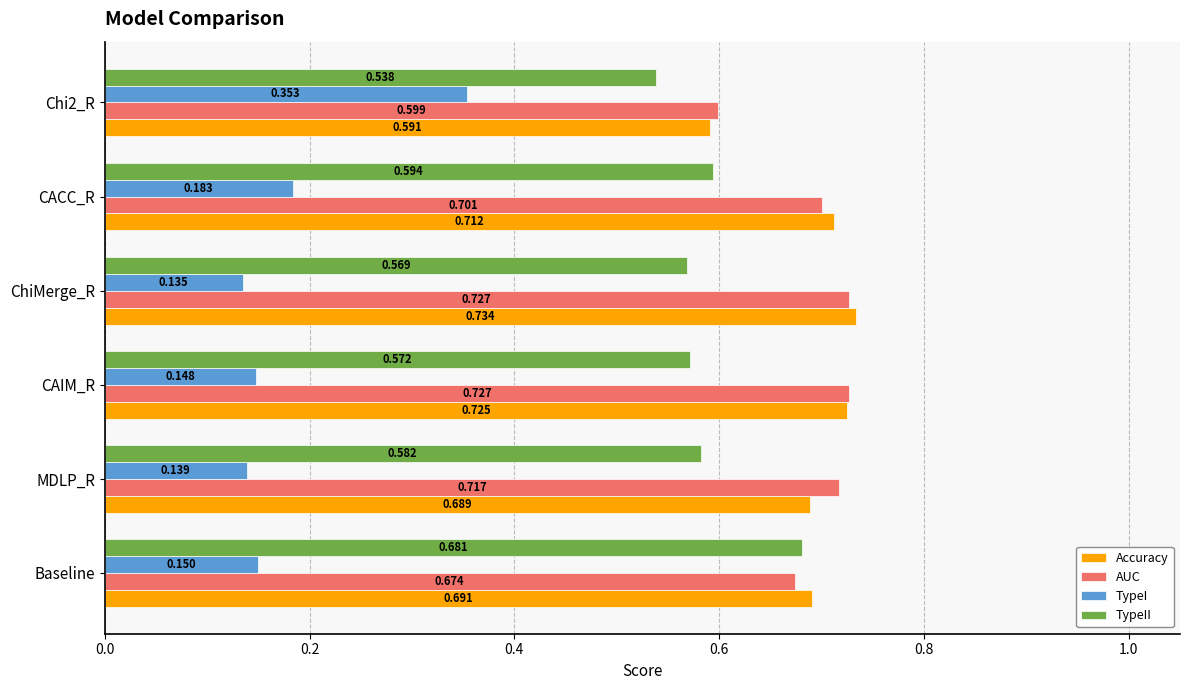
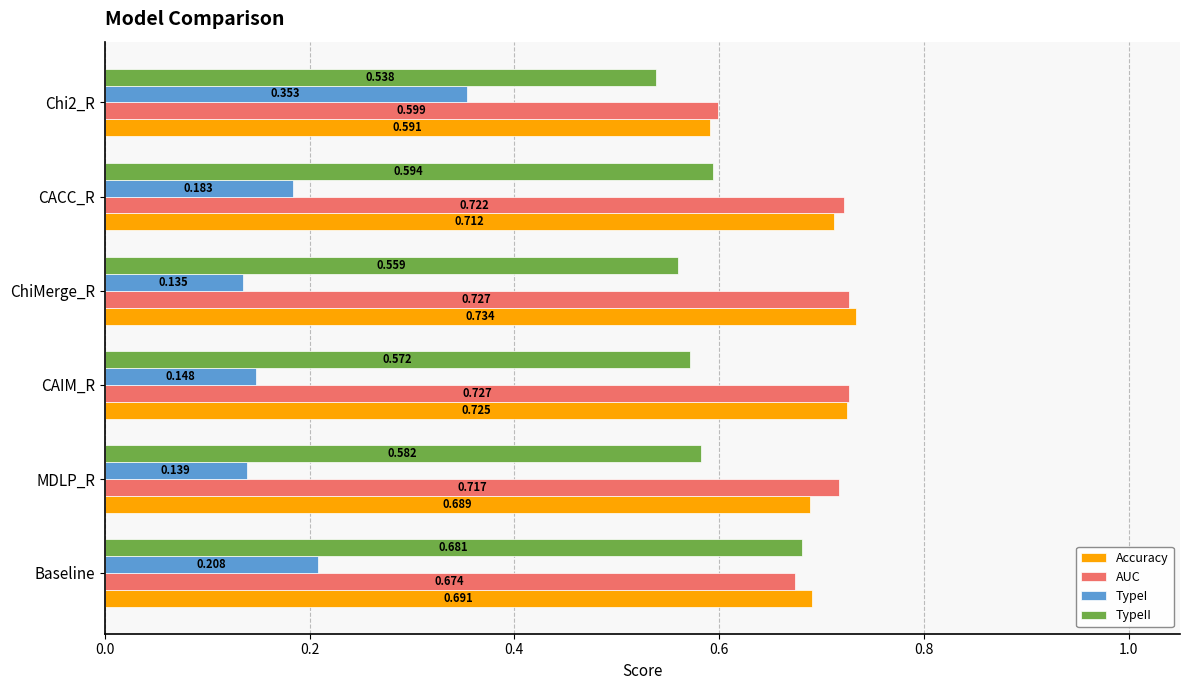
AUC, CACC_R: 0.701 -> 0.722
TypeII, ChiMerge_R: 0.569 -> 0.559
TypeI, Baseline: 0.150 -> 0.208
